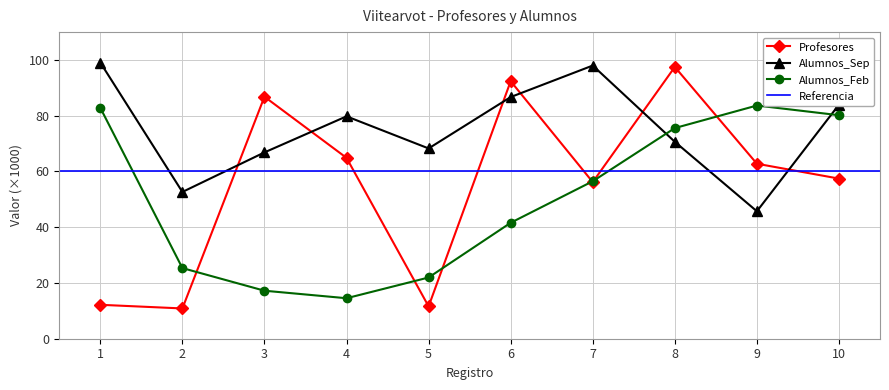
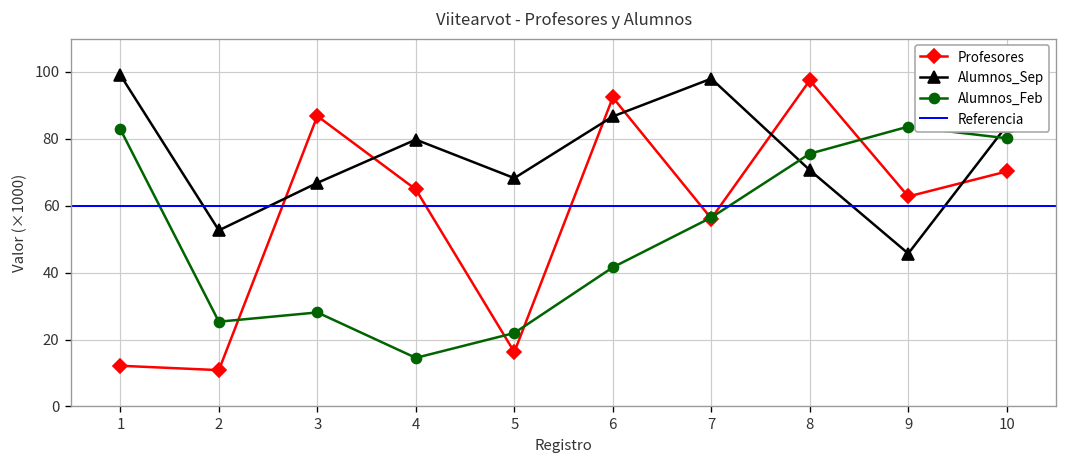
Alumnos_Feb, 3: 17 -> 28
Profesores, 5: 12 -> 16
Profesores, 10: 57 -> 70
